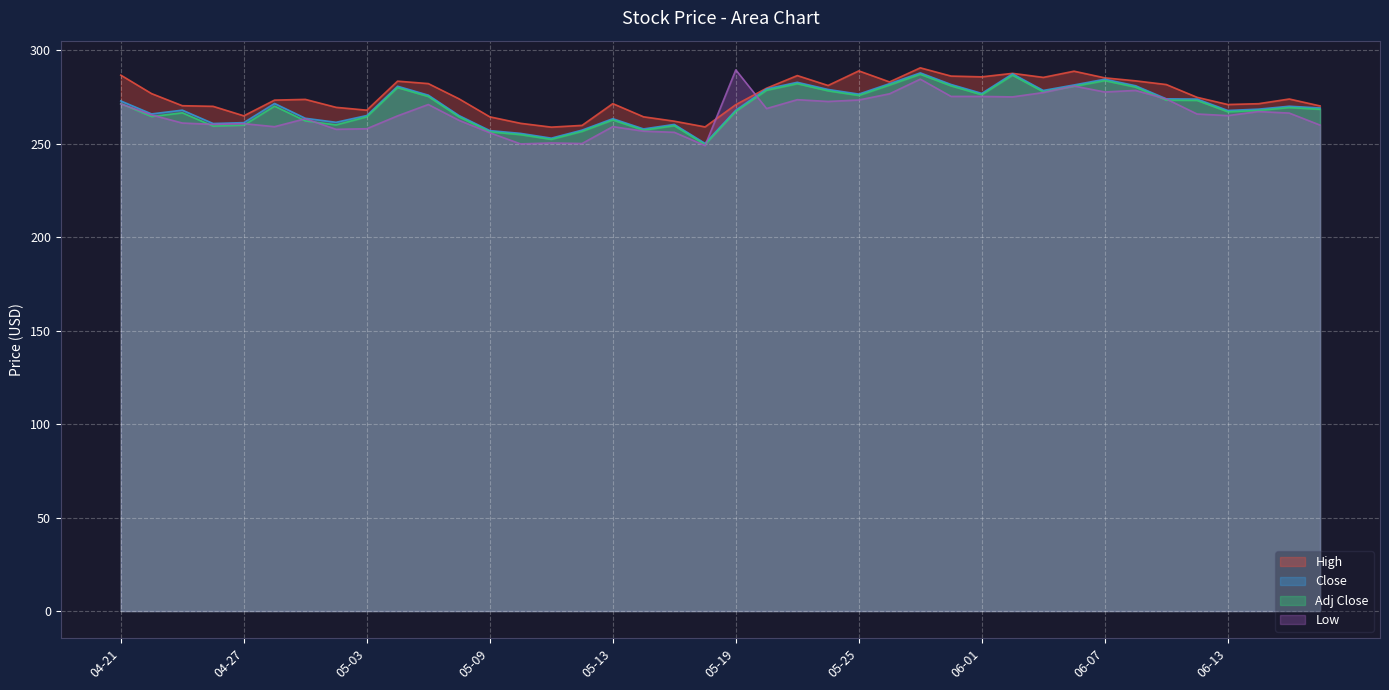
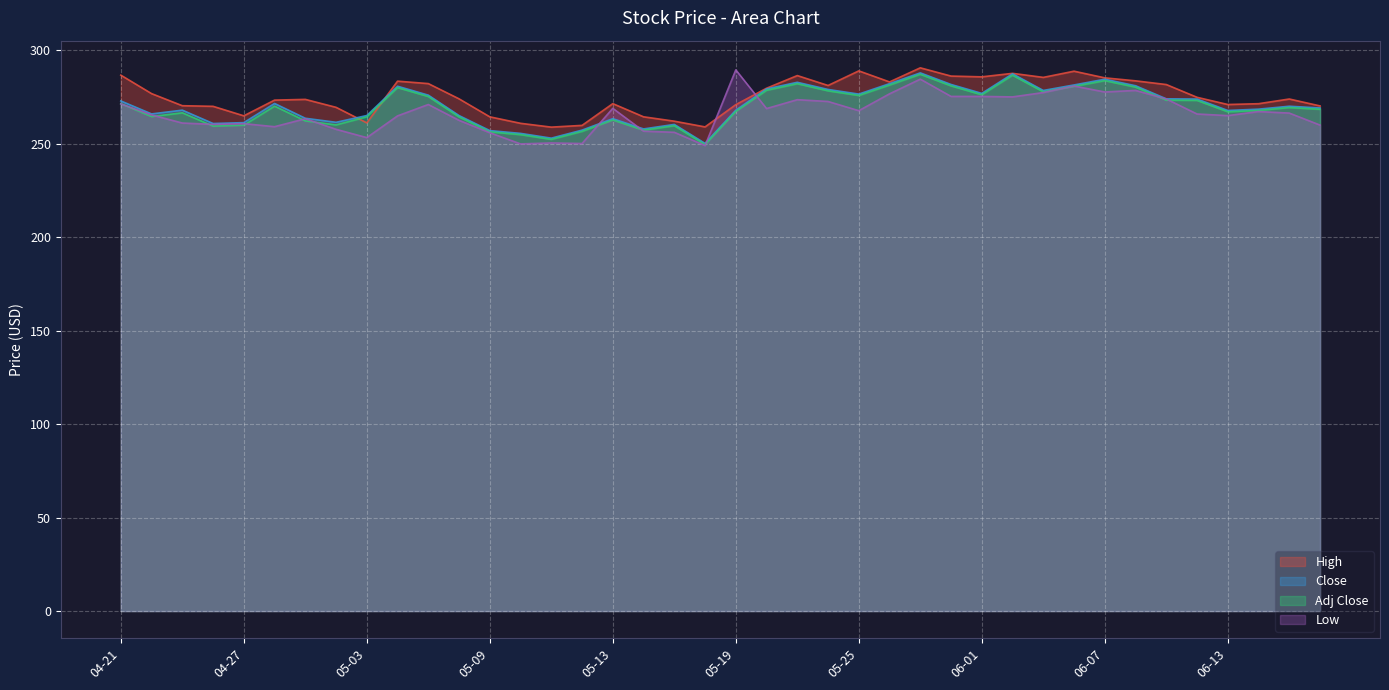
High, 05-03: 268 -> 261
Low, 05-03: 258 -> 253
Low, 05-13: 259 -> 269
Low, 05-25: 273 -> 268
